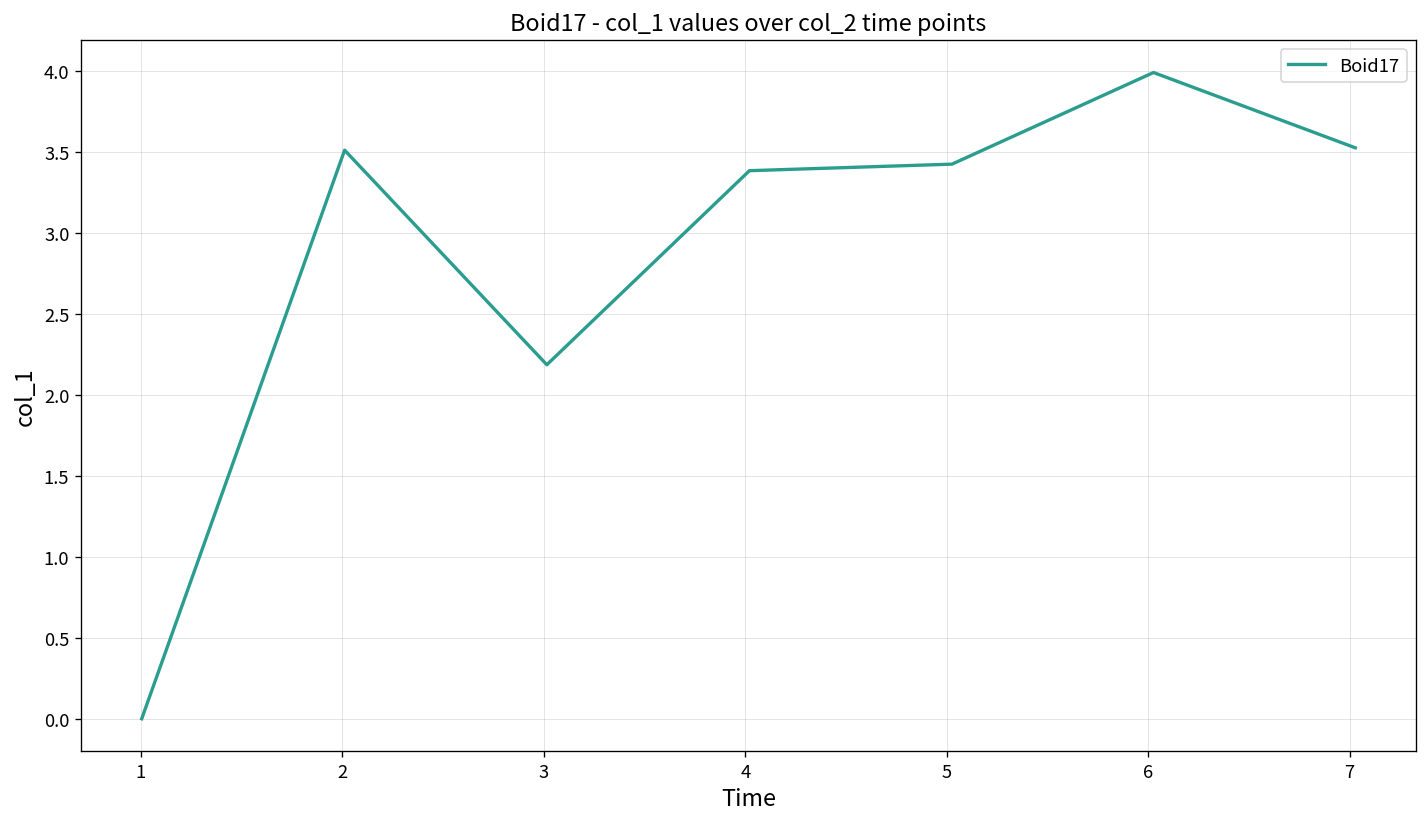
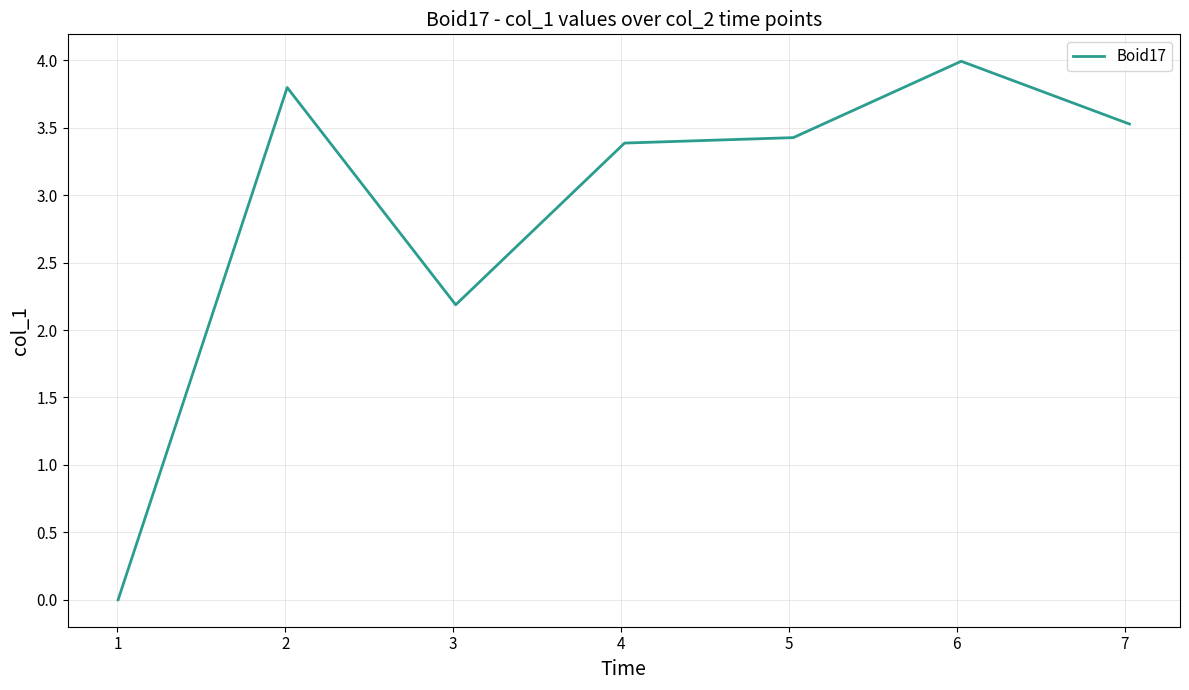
2: 3.51 -> 3.80
